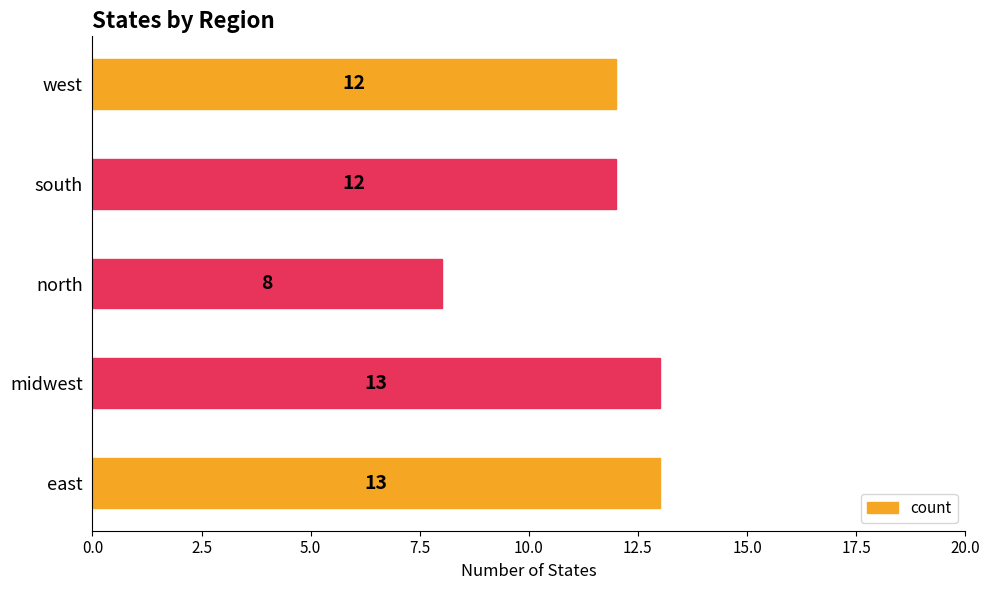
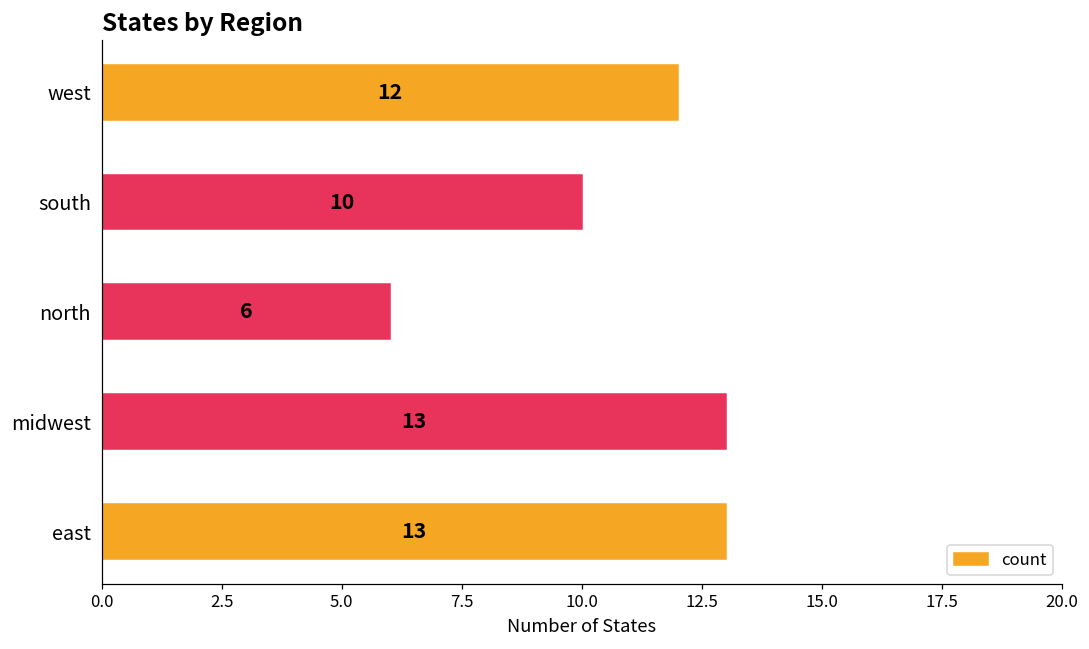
south: 12 -> 10
north: 8 -> 6
